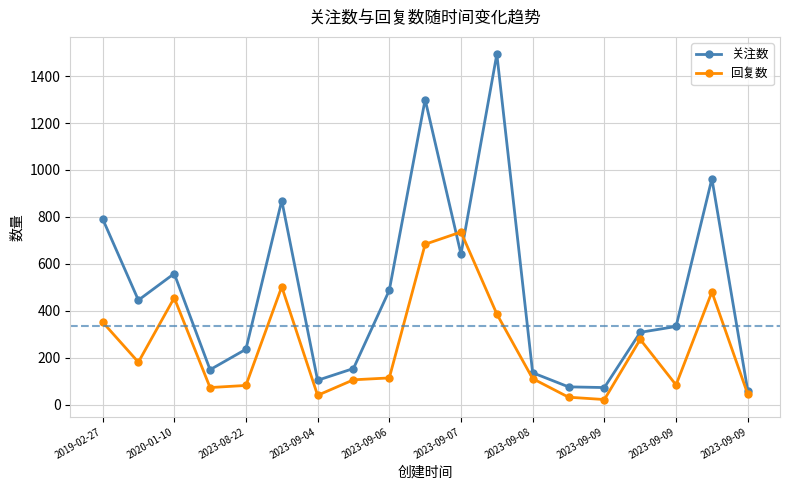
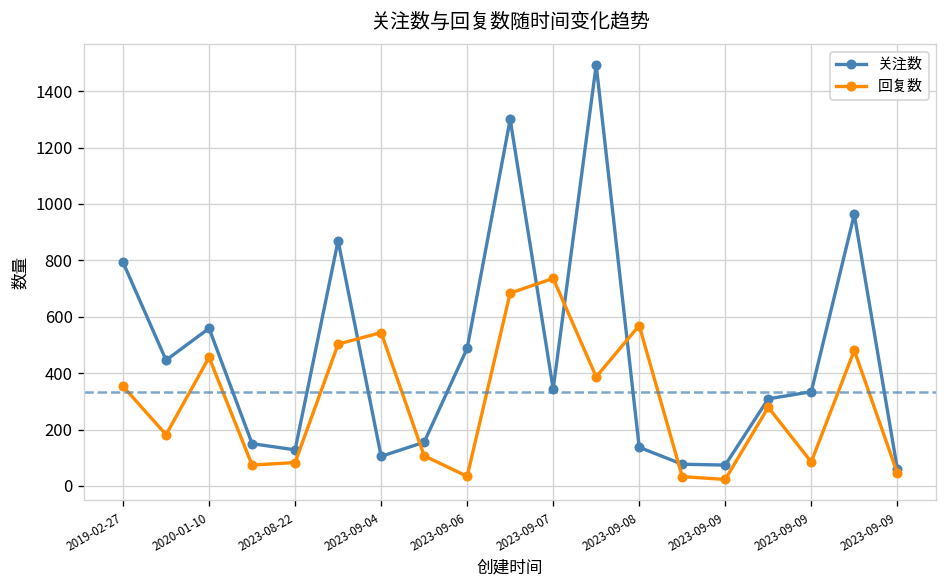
关注数, 2023-08-22: 240 -> 130
回复数, 2023-09-04: 40 -> 540
回复数, 2023-09-06: 120 -> 30
关注数, 2023-09-07: 640 -> 340
回复数, 2023-09-08: 110 -> 570
